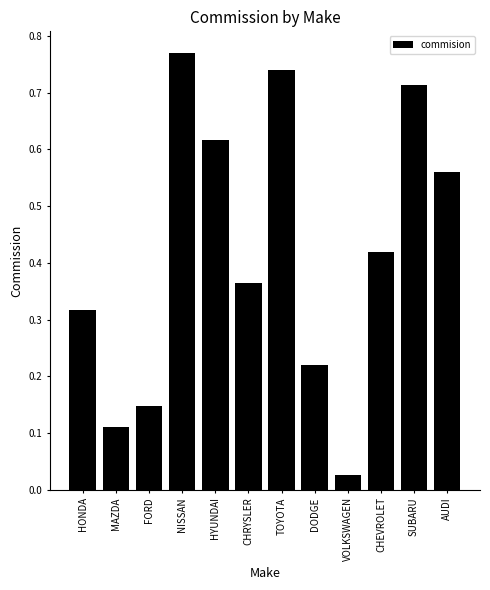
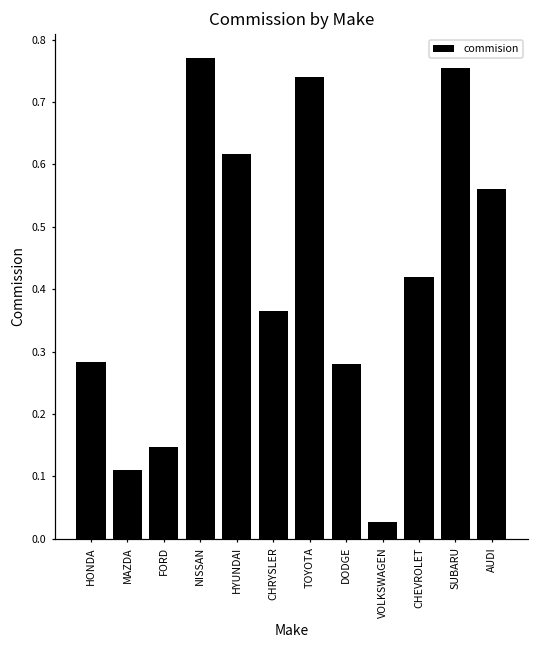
HONDA: 0.32 -> 0.28
DODGE: 0.22 -> 0.28
SUBARU: 0.71 -> 0.75
